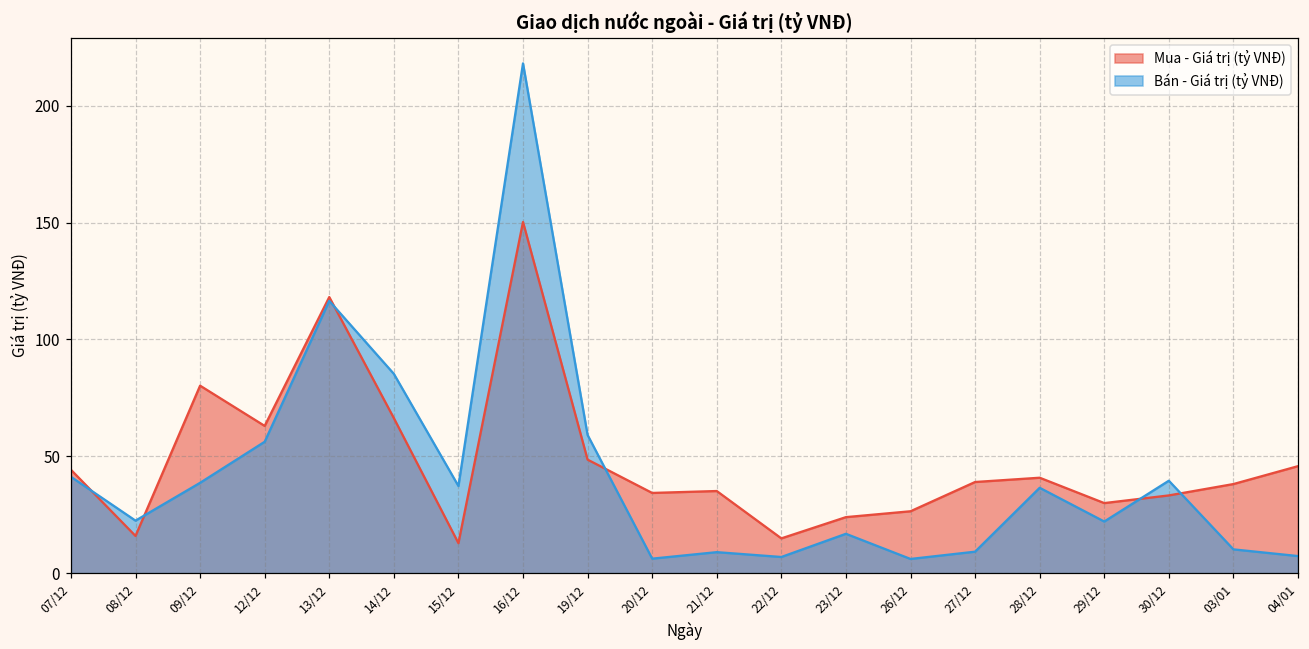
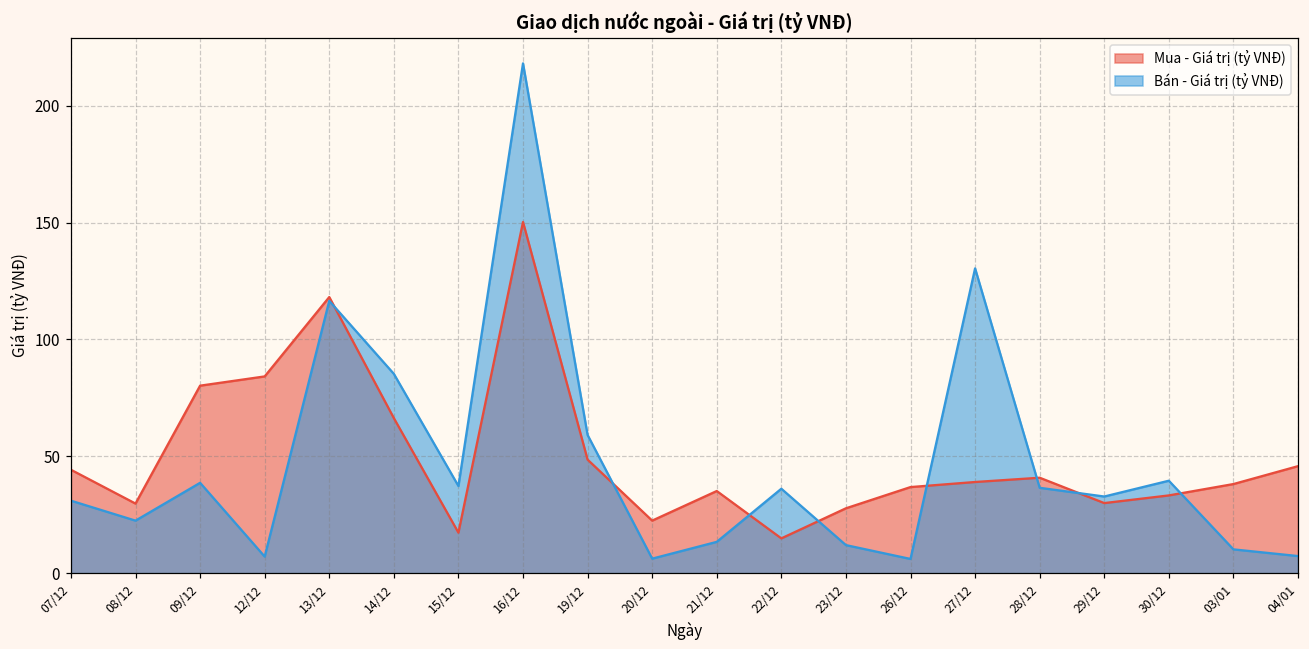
Bán - Giá trị (tỷ VNĐ), 07/12: 41 -> 31
Mua - Giá trị (tỷ VNĐ), 08/12: 16 -> 30
Mua - Giá trị (tỷ VNĐ), 12/12: 63 -> 84
Bán - Giá trị (tỷ VNĐ), 12/12: 56 -> 7
Mua - Giá trị (tỷ VNĐ), 15/12: 13 -> 17
Mua - Giá trị (tỷ VNĐ), 20/12: 34 -> 22
Bán - Giá trị (tỷ VNĐ), 21/12: 9 -> 13
Bán - Giá trị (tỷ VNĐ), 22/12: 7 -> 36
Mua - Giá trị (tỷ VNĐ), 23/12: 24 -> 28
Bán - Giá trị (tỷ VNĐ), 23/12: 17 -> 12
Mua - Giá trị (tỷ VNĐ), 26/12: 26 -> 37
Bán - Giá trị (tỷ VNĐ), 27/12: 9 -> 130
Bán - Giá trị (tỷ VNĐ), 29/12: 22 -> 33
